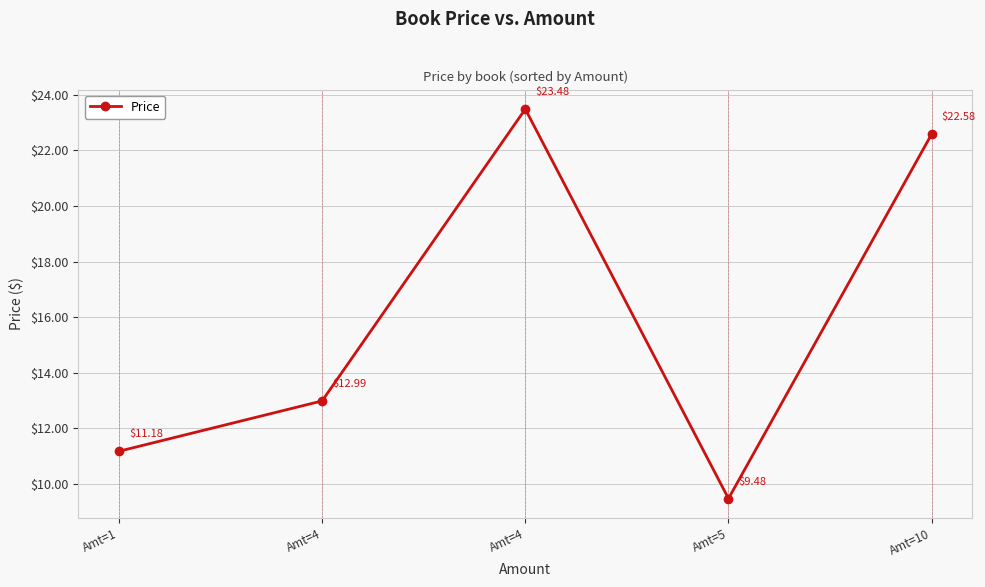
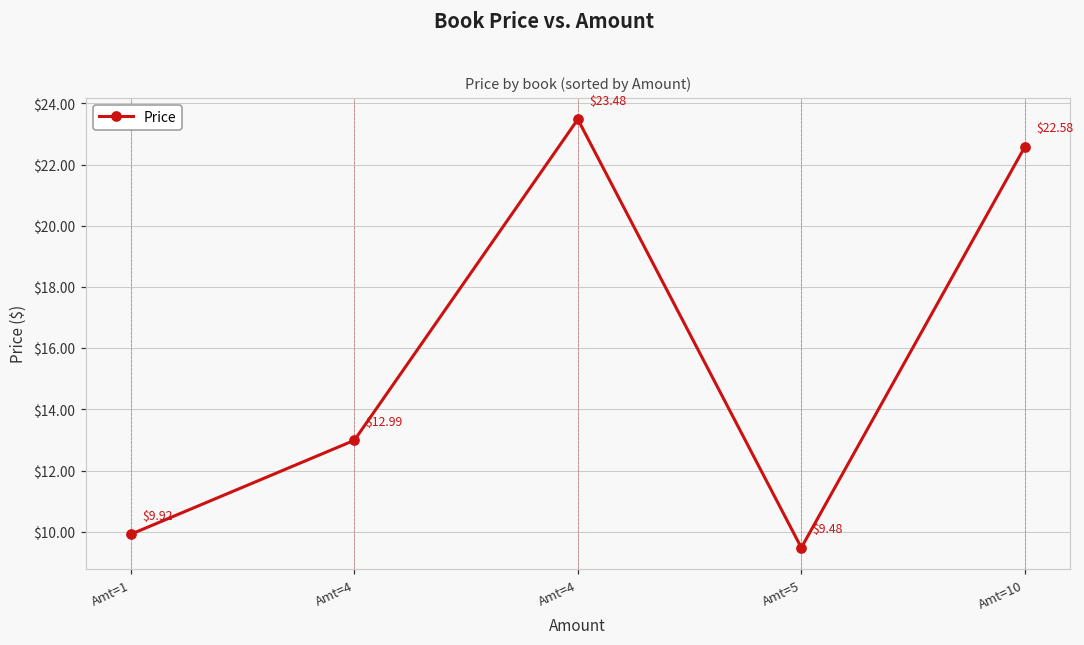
Amt=1: $11.18 -> $9.92
